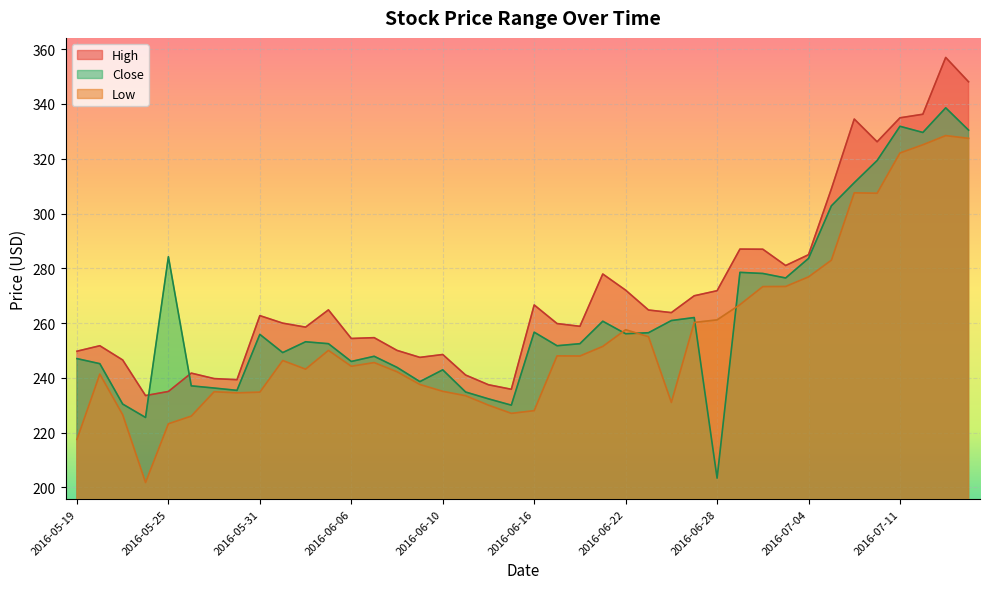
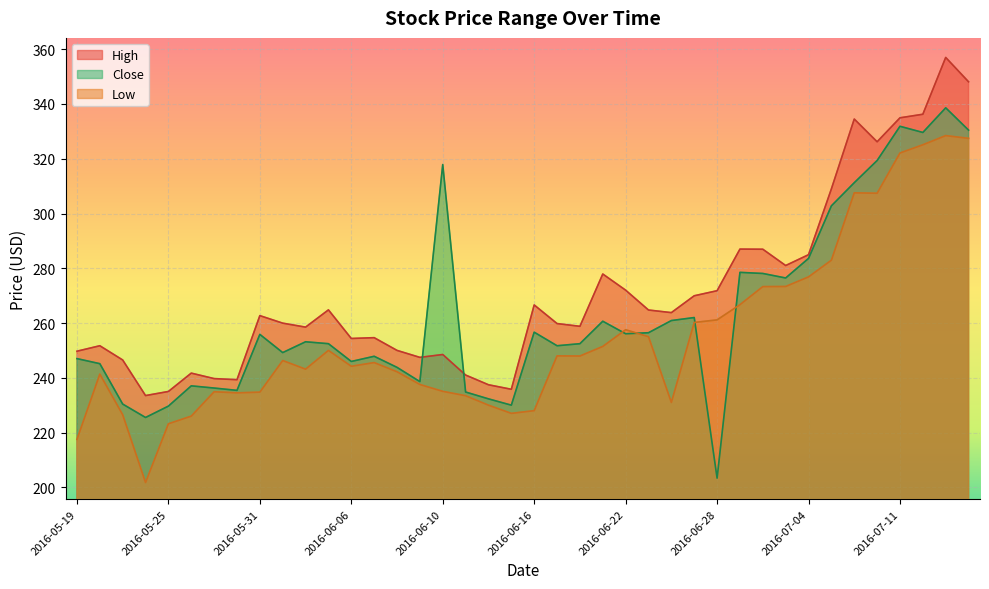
Close, 2016-05-25: 284 -> 230
Close, 2016-06-10: 243 -> 318
